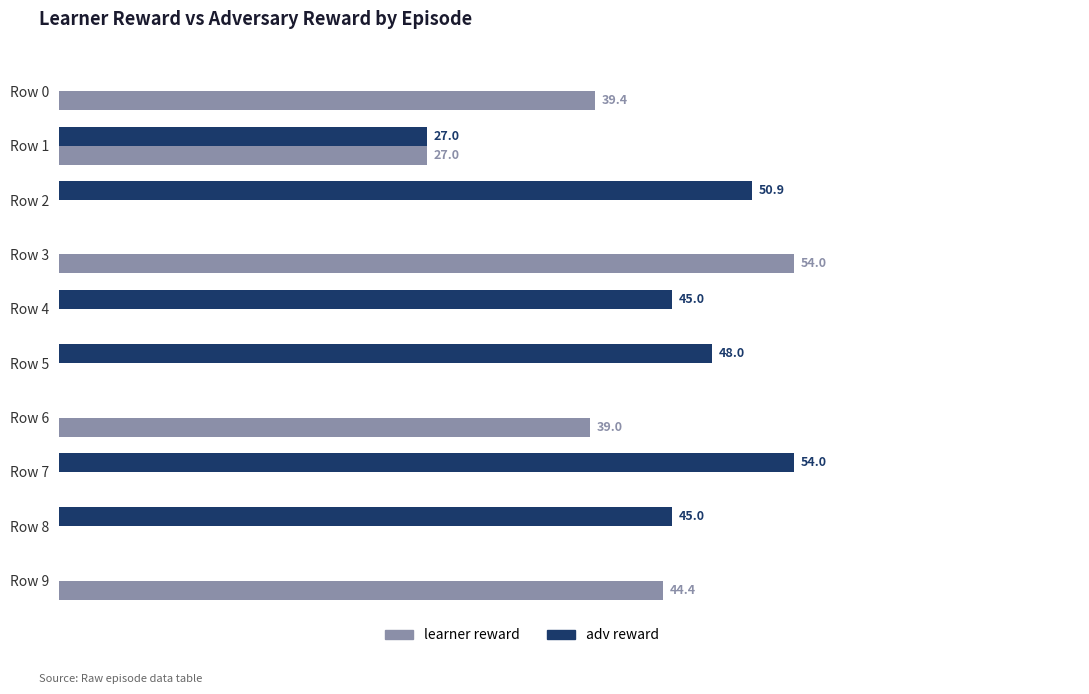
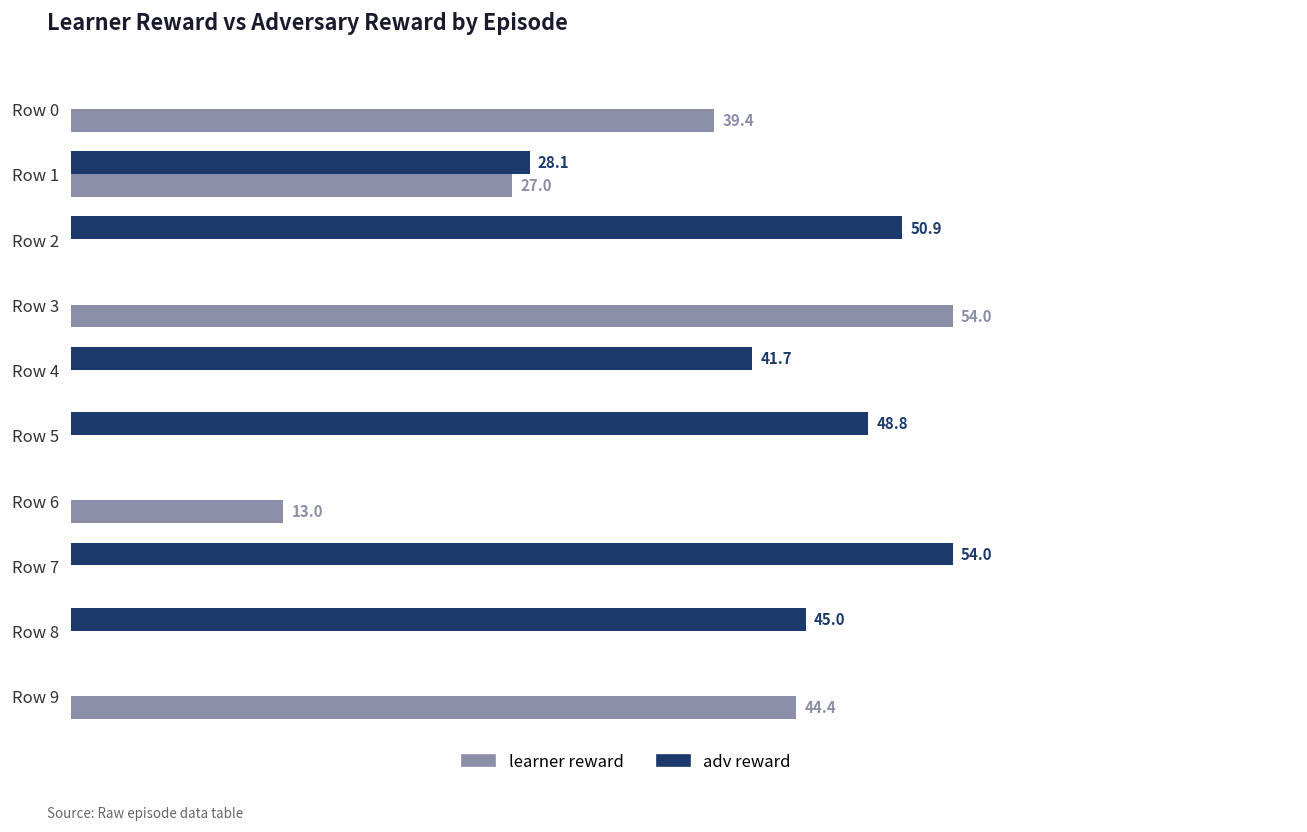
adv reward, Row 1: 27.0 -> 28.1
adv reward, Row 4: 45.0 -> 41.7
adv reward, Row 5: 48.0 -> 48.8
learner reward, Row 6: 39.0 -> 13.0
